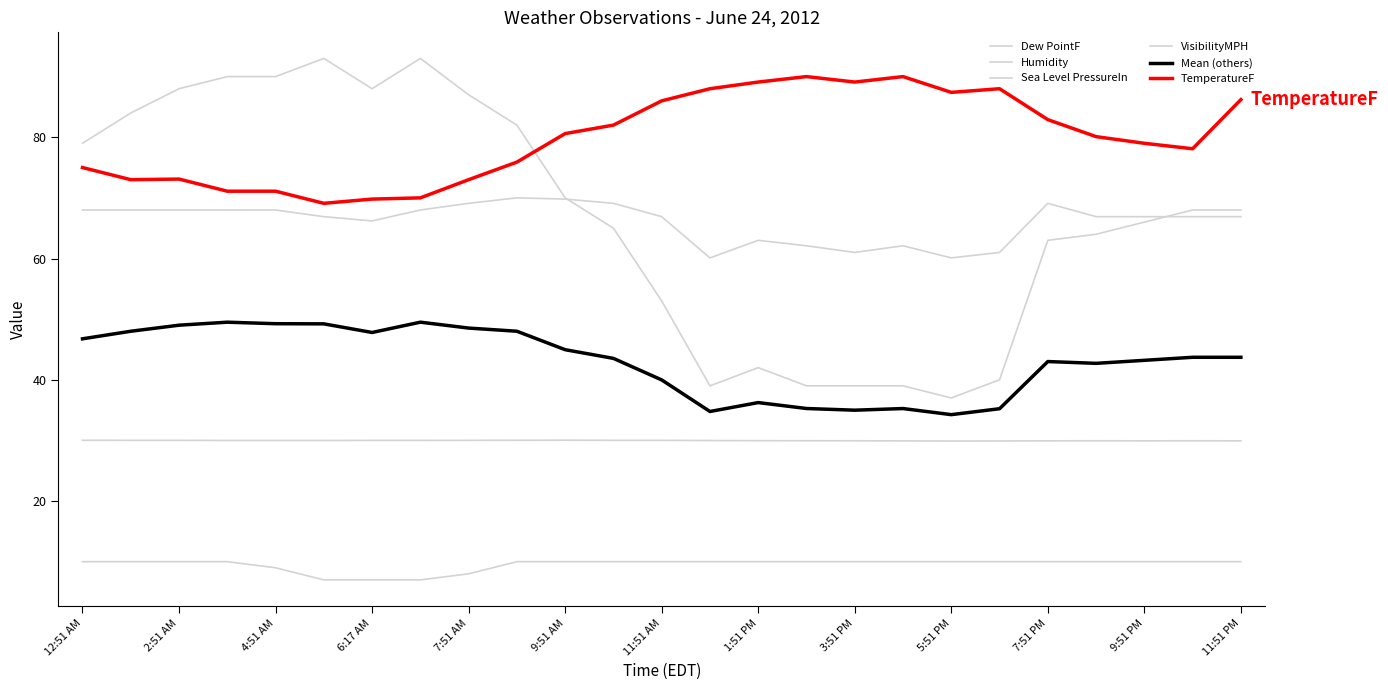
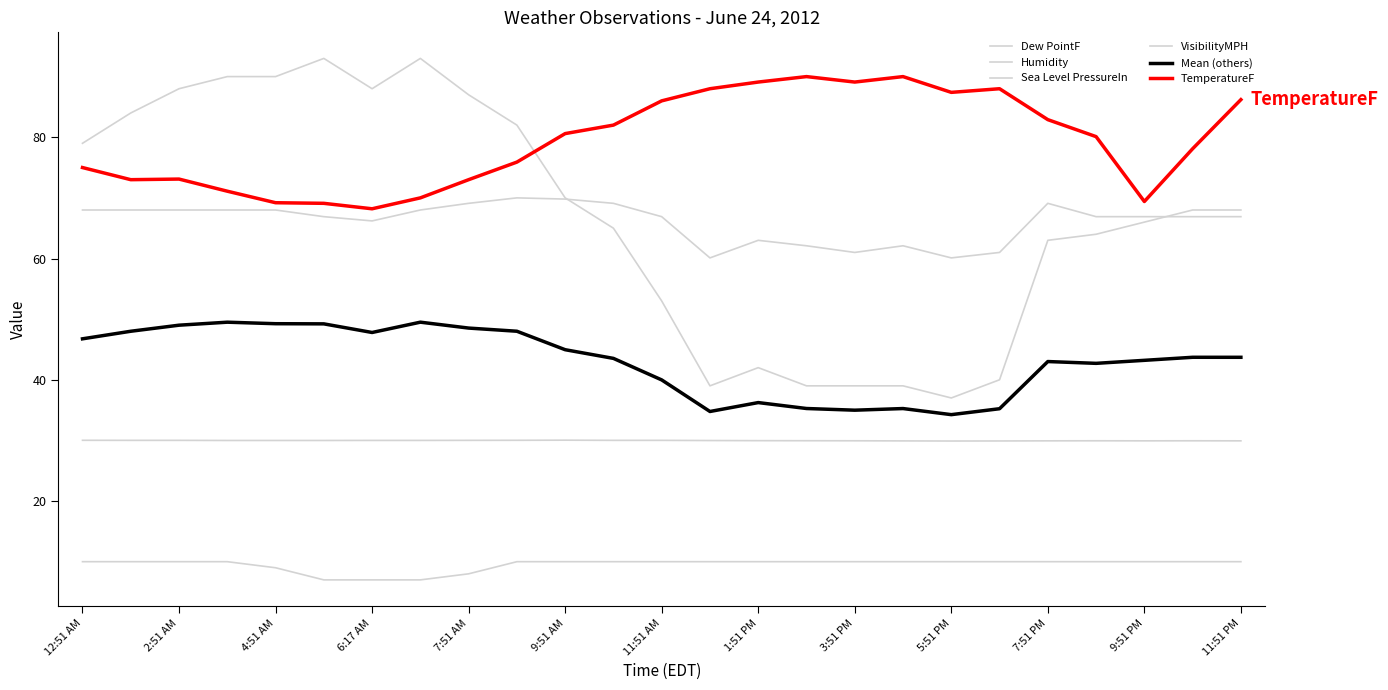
TemperatureF, 4:51 AM: 71 -> 69
TemperatureF, 6:17 AM: 70 -> 68
TemperatureF, 9:51 PM: 79 -> 69
